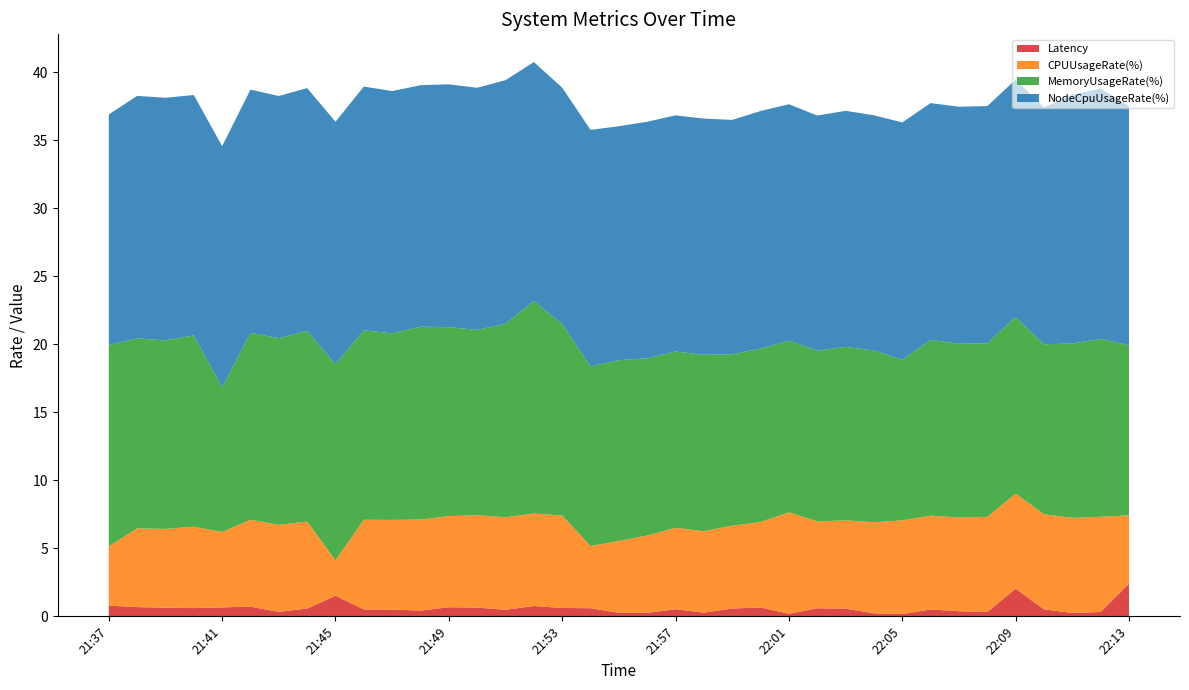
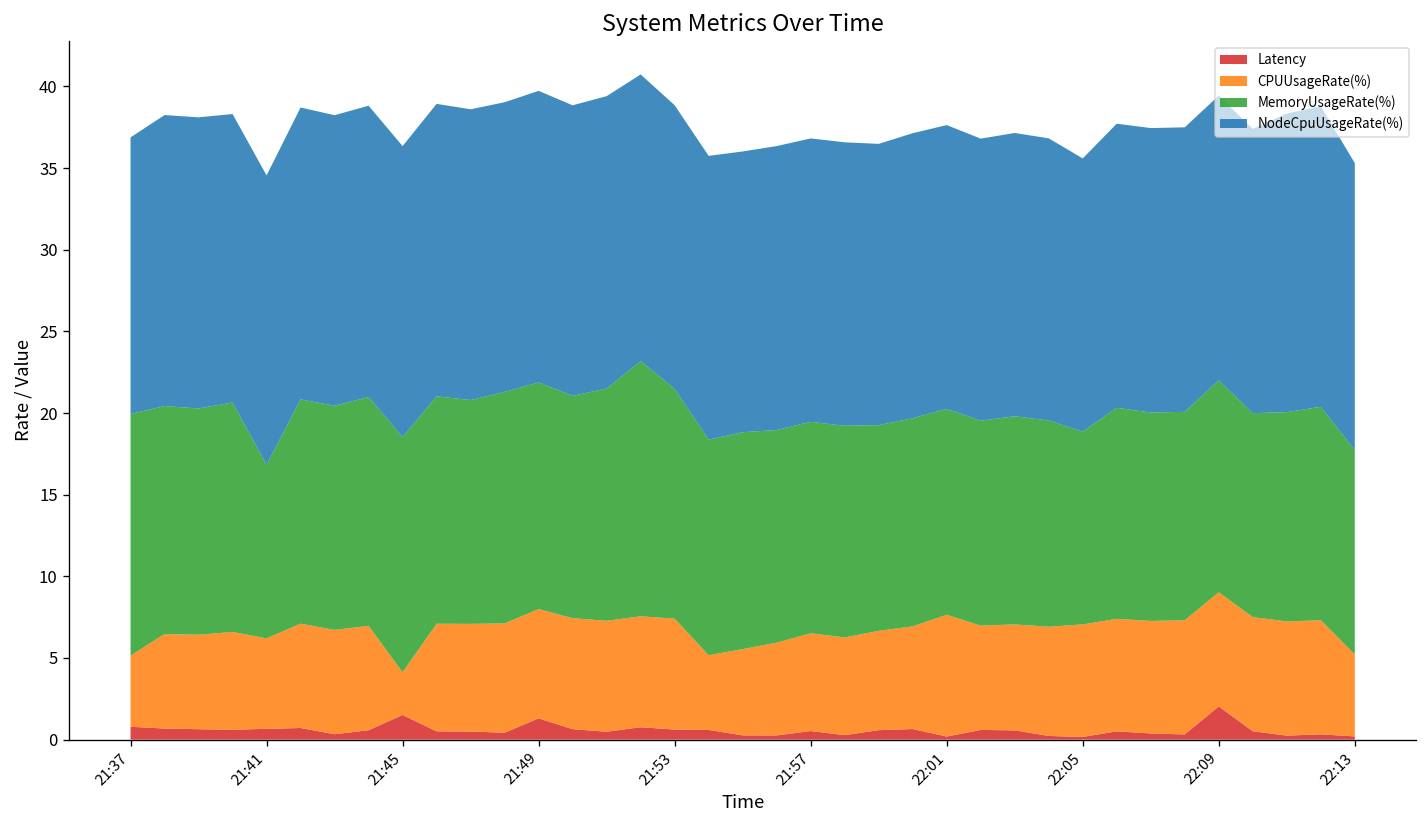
Latency, 21:49: 0.7 -> 1.3
NodeCpuUsageRate(%), 22:05: 17.4 -> 16.7
Latency, 22:13: 2.4 -> 0.2
